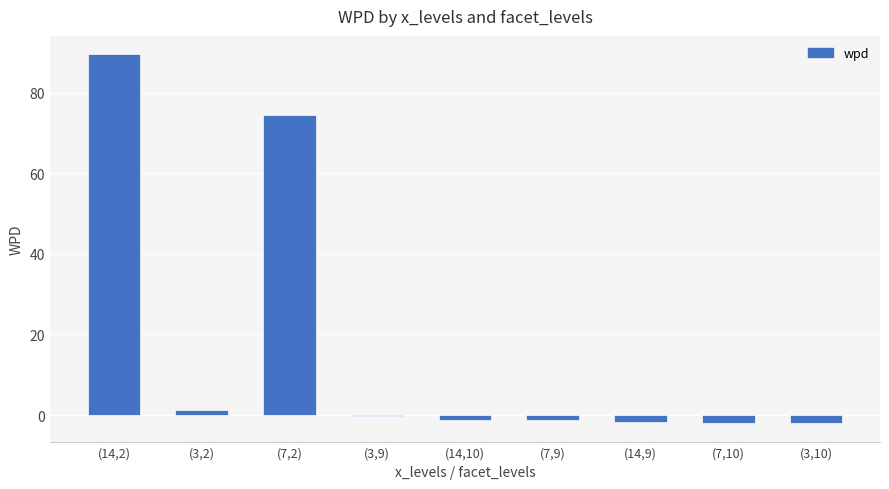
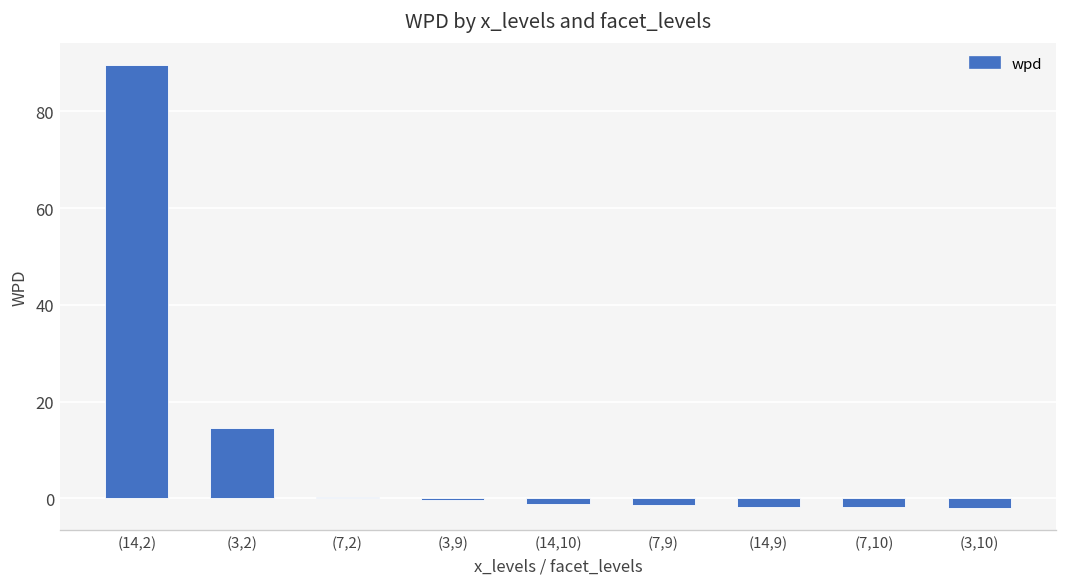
(3,2): 1 -> 15
(7,2): 74 -> 0
